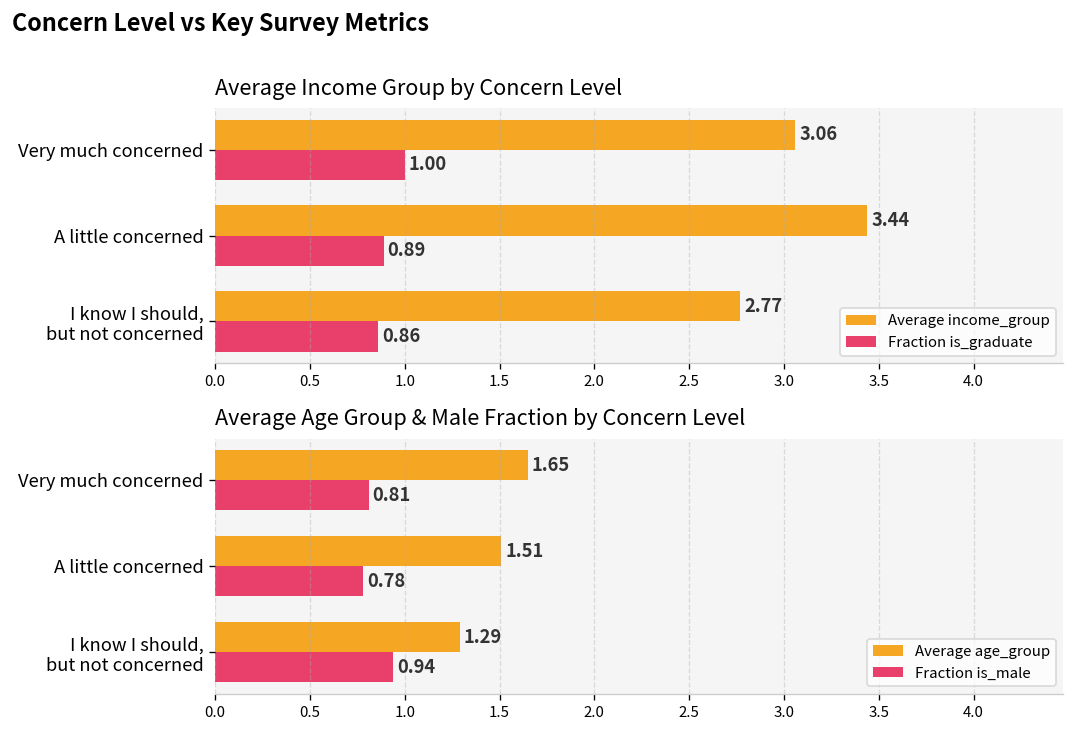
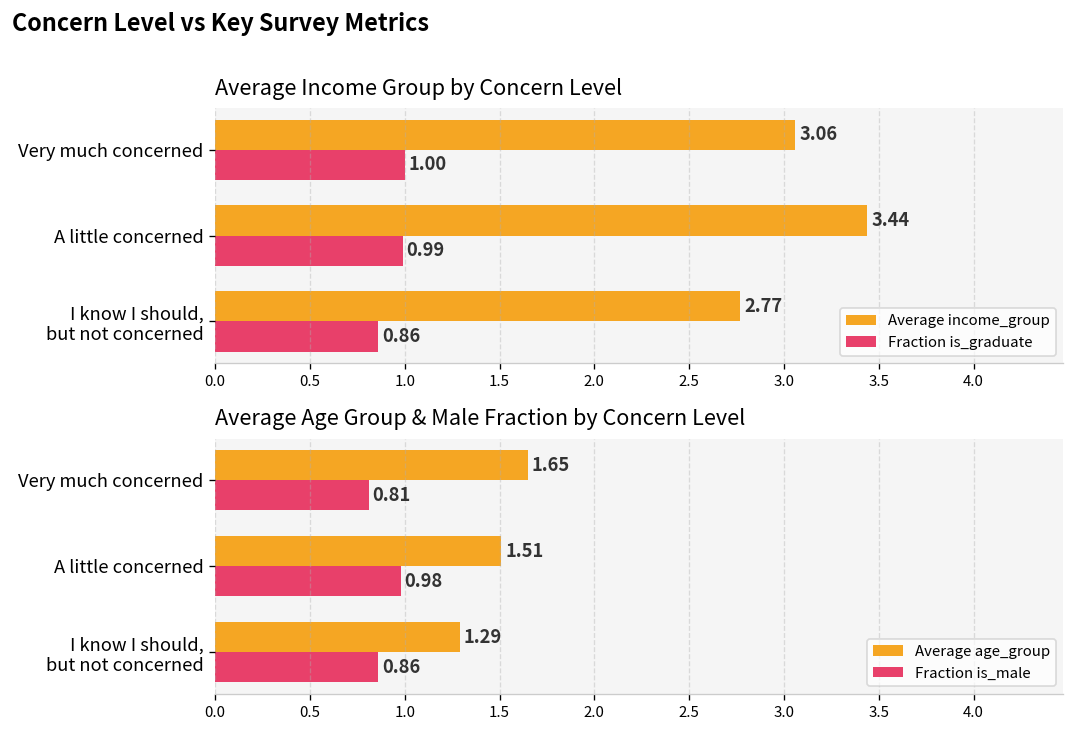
Average Income Group by Concern Level, Fraction is_graduate, A little concerned: 0.89 -> 0.99
Average Age Group & Male Fraction by Concern Level, Fraction is_male, A little concerned: 0.78 -> 0.98
Average Age Group & Male Fraction by Concern Level, Fraction is_male, I know I should, but not concerned: 0.94 -> 0.86
